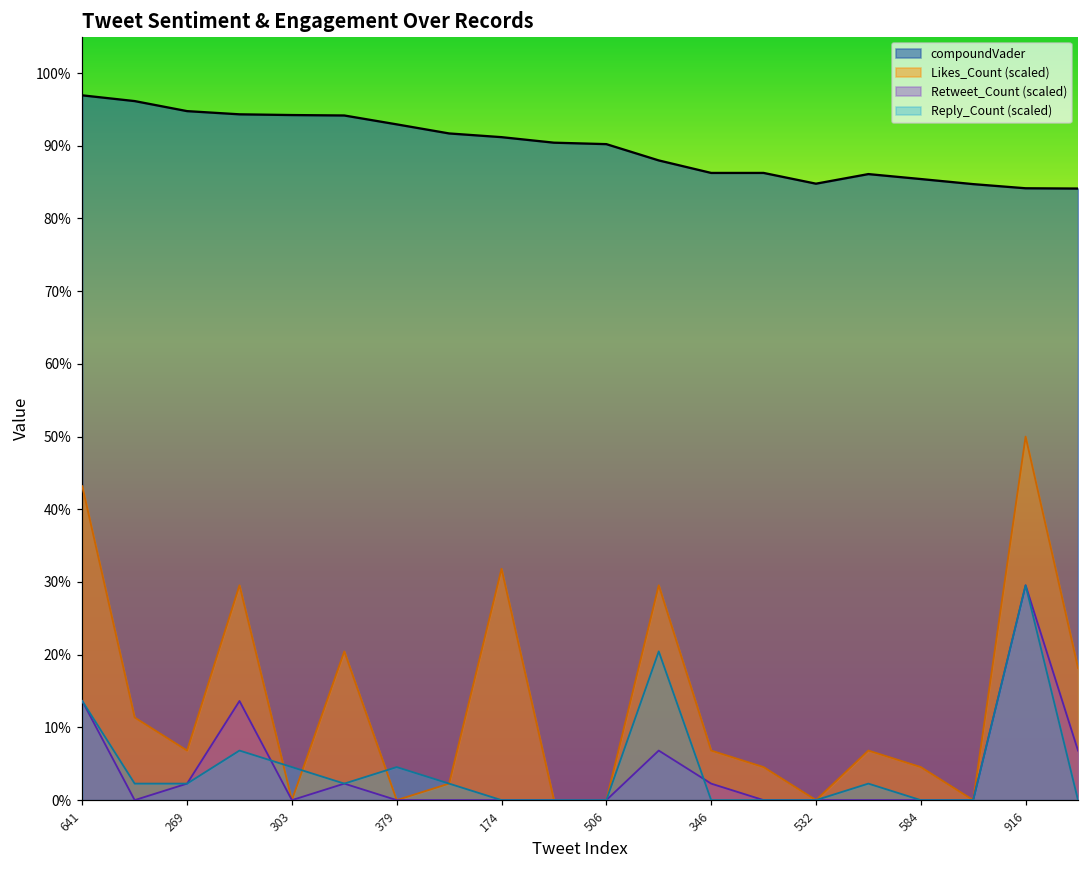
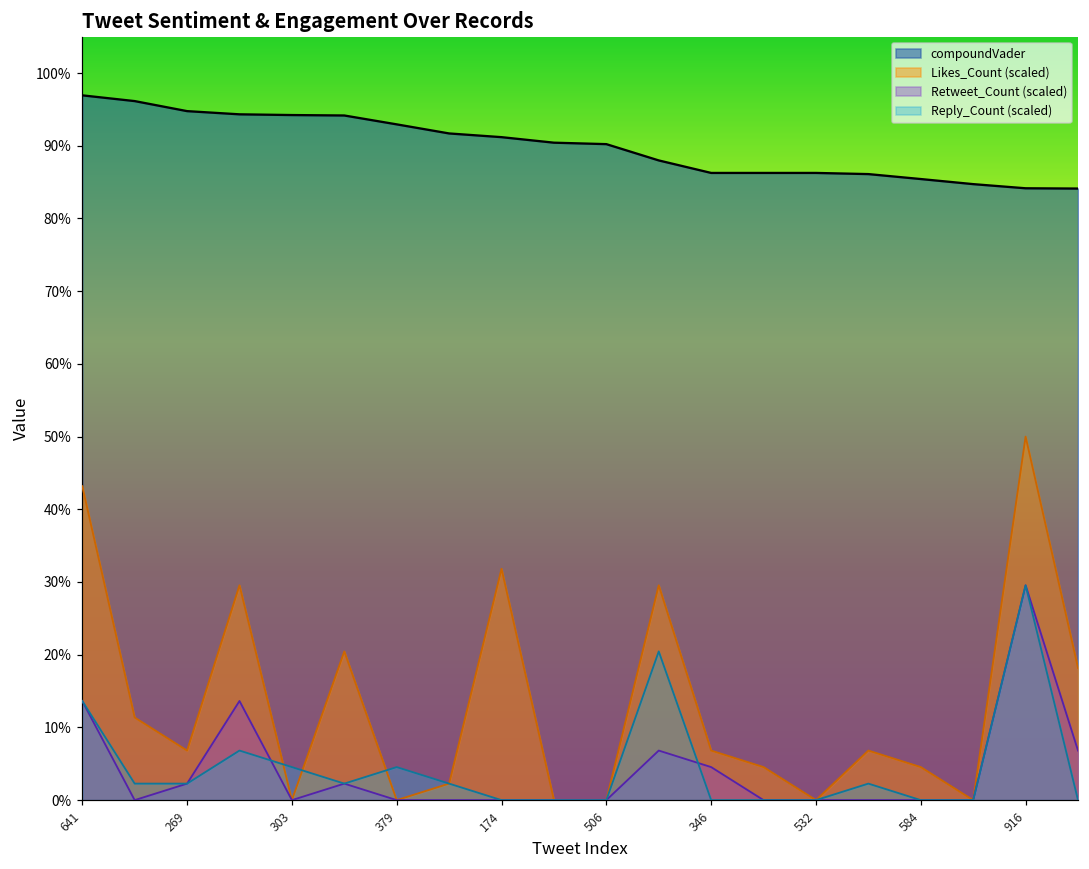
Retweet_Count (scaled), 346: 2% -> 5%
compoundVader, 532: 85% -> 86%
